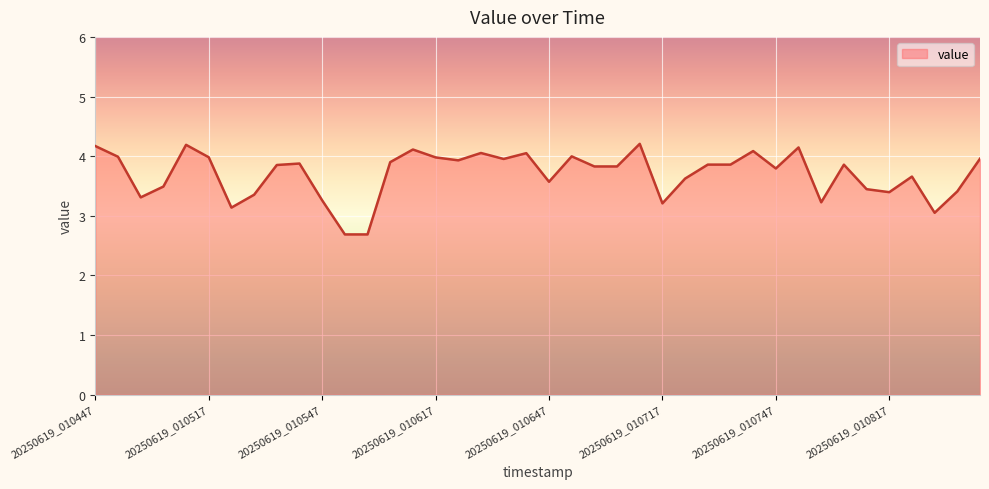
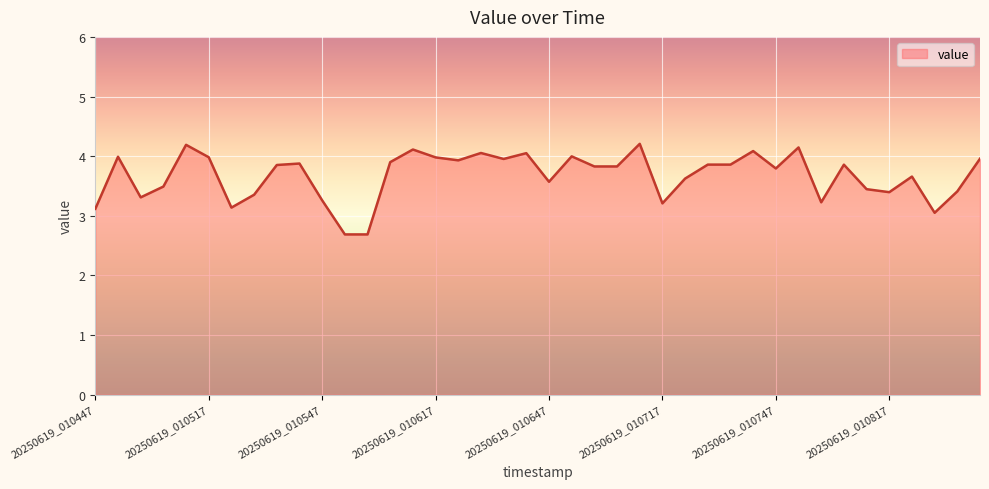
20250619_010447: 4.2 -> 3.1
